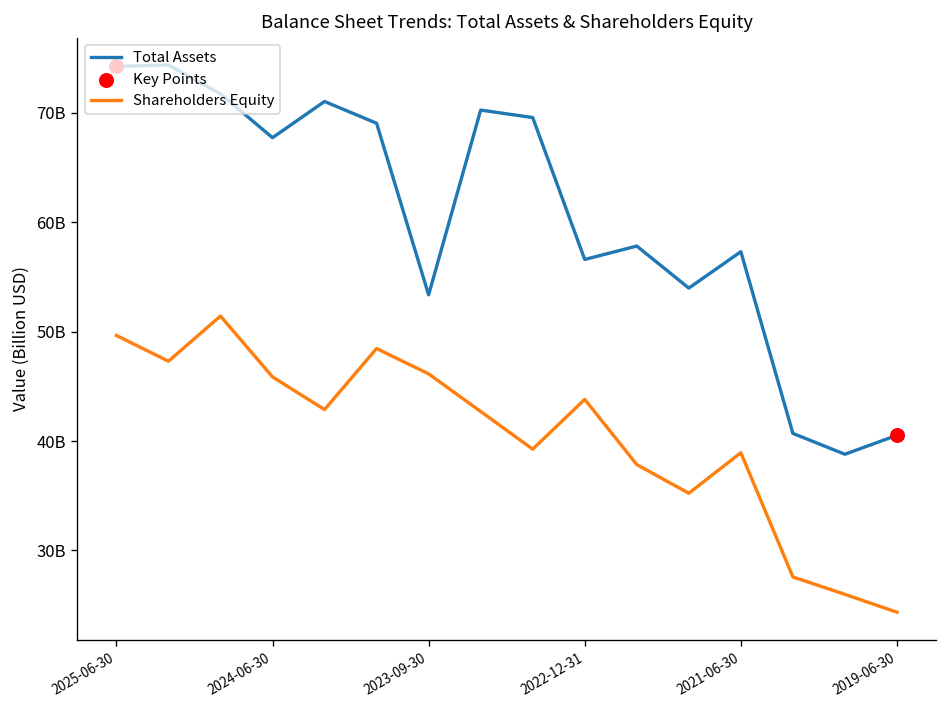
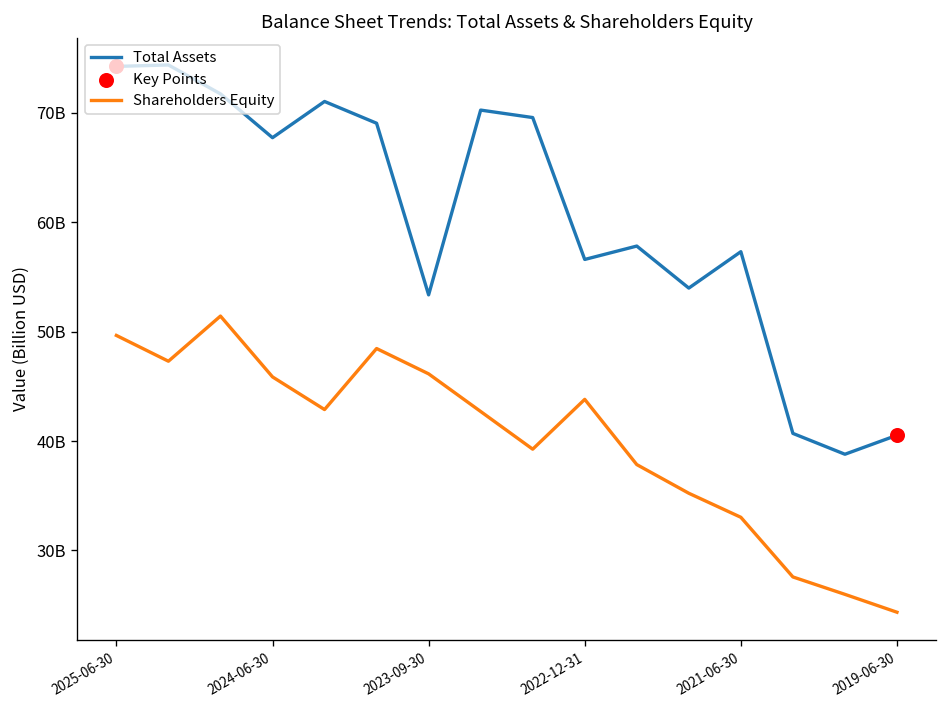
Shareholders Equity, 2021-06-30: 39000000000 -> 33000000000
